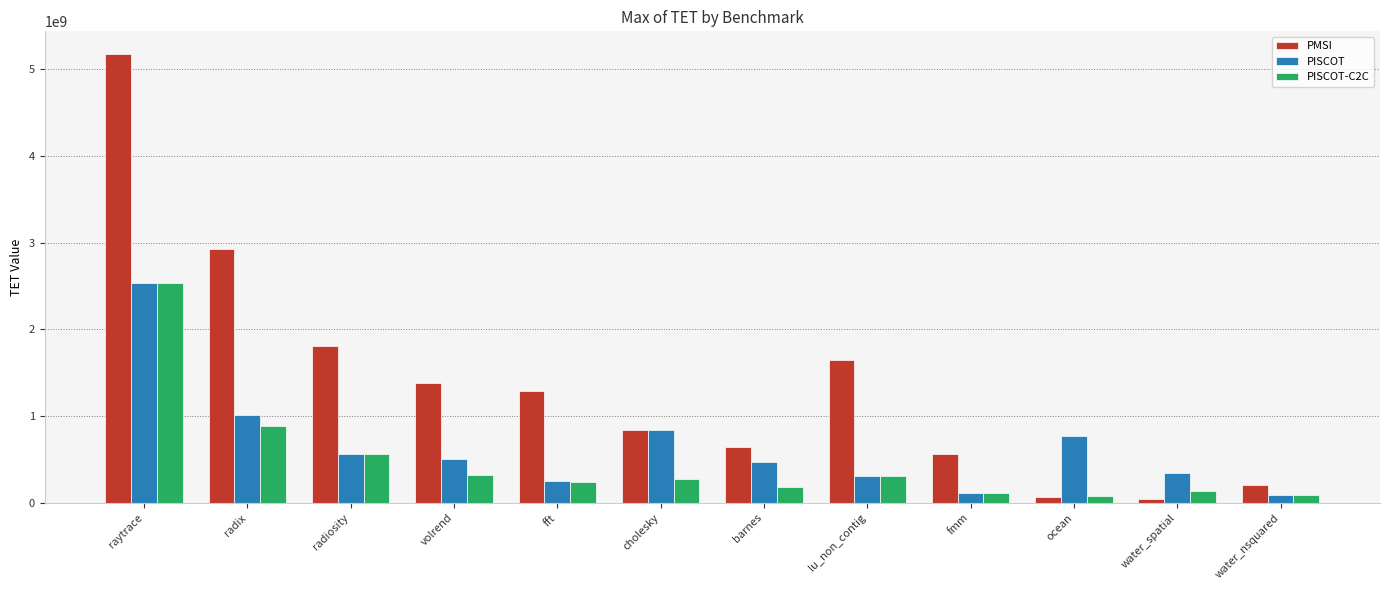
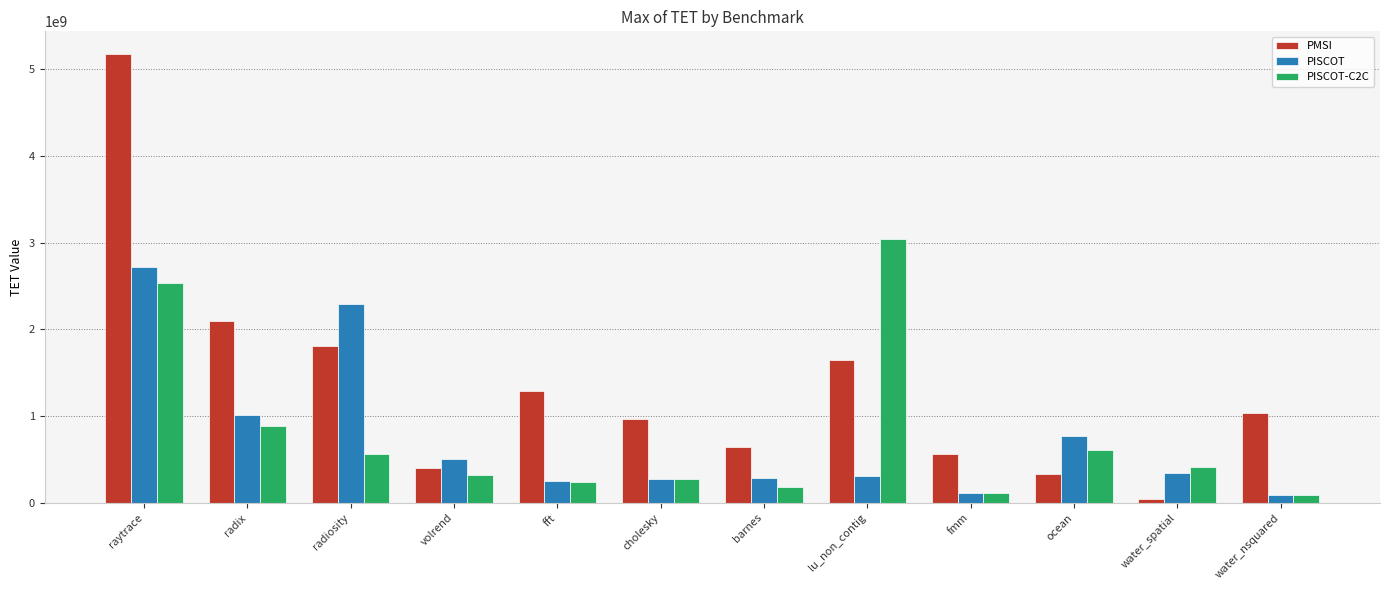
PISCOT, raytrace: 2500000000 -> 2700000000
PMSI, radix: 2900000000 -> 2100000000
PISCOT, radiosity: 600000000 -> 2300000000
PMSI, volrend: 1400000000 -> 400000000
PMSI, cholesky: 800000000 -> 1000000000
PISCOT, cholesky: 800000000 -> 300000000
PISCOT, barnes: 500000000 -> 300000000
PISCOT-C2C, lu_non_contig: 300000000 -> 3000000000
PMSI, ocean: 100000000 -> 300000000
PISCOT-C2C, ocean: 100000000 -> 600000000
PISCOT-C2C, water_spatial: 100000000 -> 400000000
PMSI, water_nsquared: 200000000 -> 1000000000
